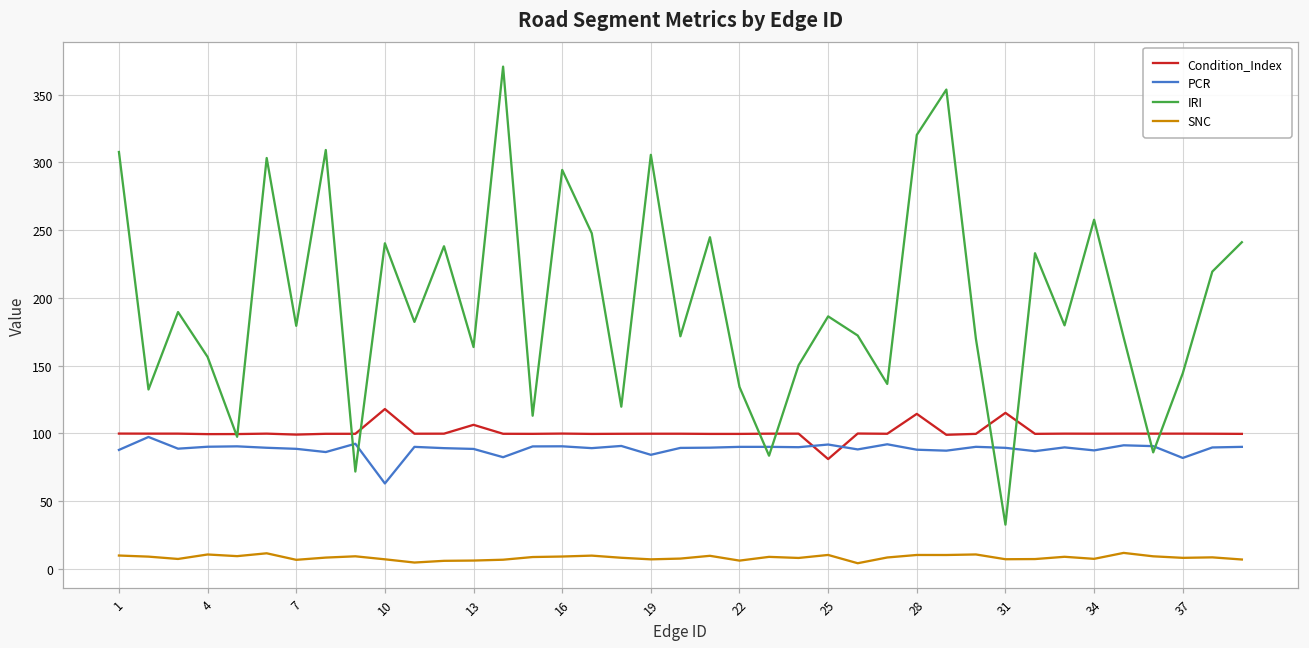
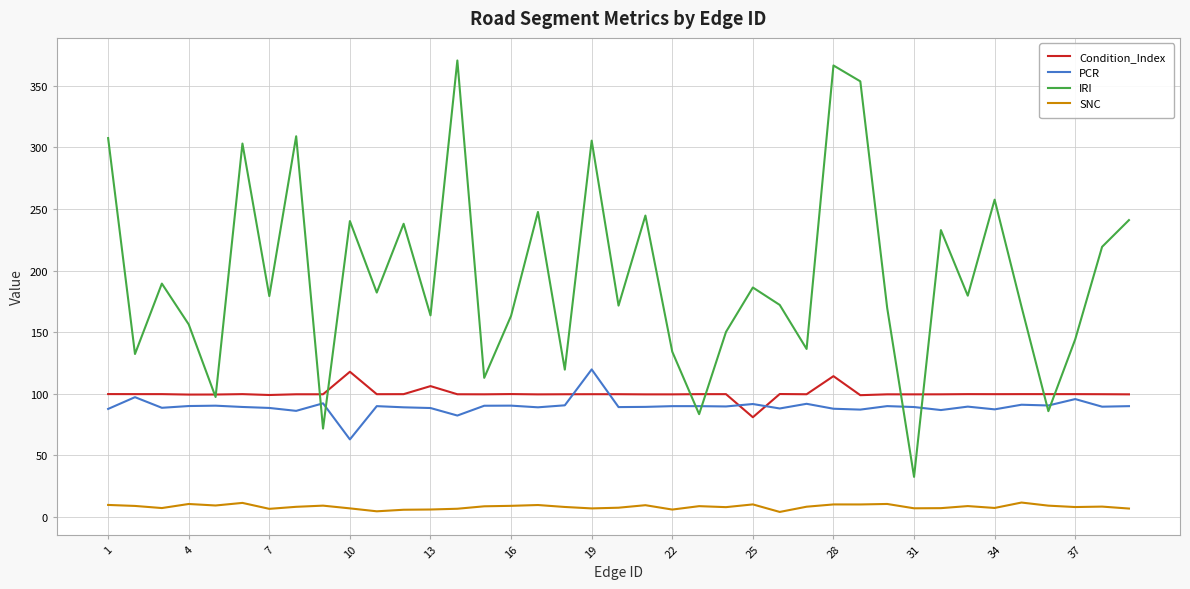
IRI, 16: 294 -> 163
PCR, 19: 84 -> 120
IRI, 28: 320 -> 367
Condition_Index, 31: 115 -> 100
PCR, 37: 82 -> 96
